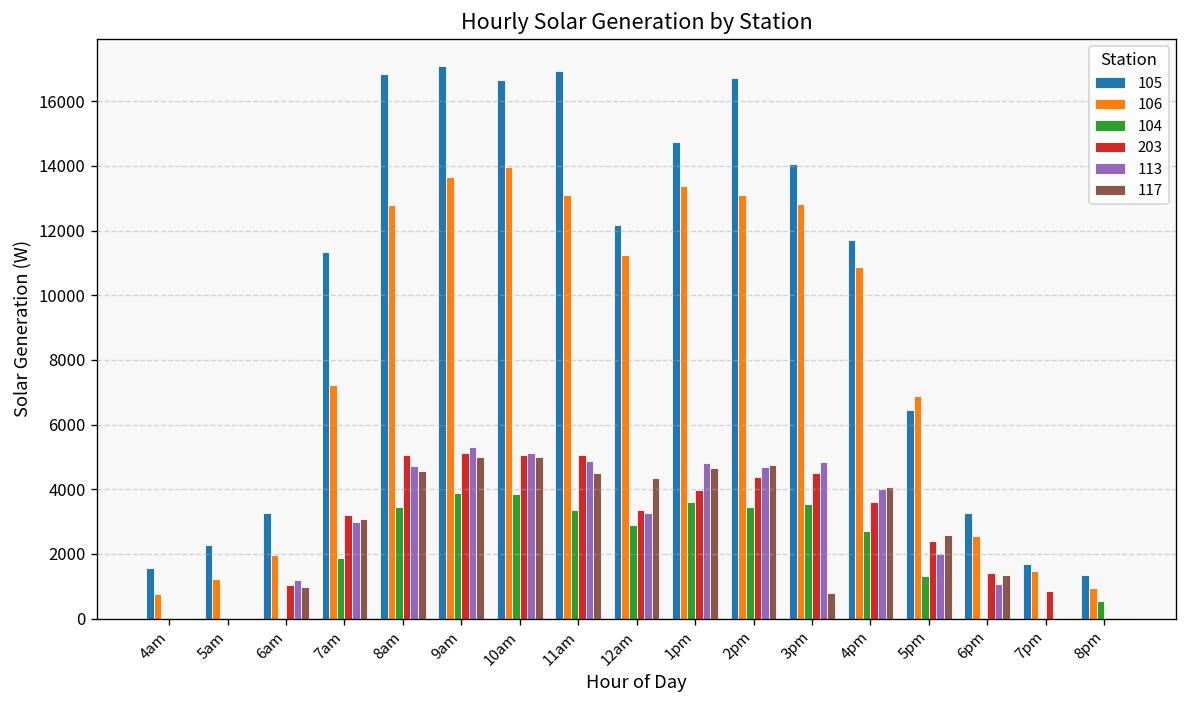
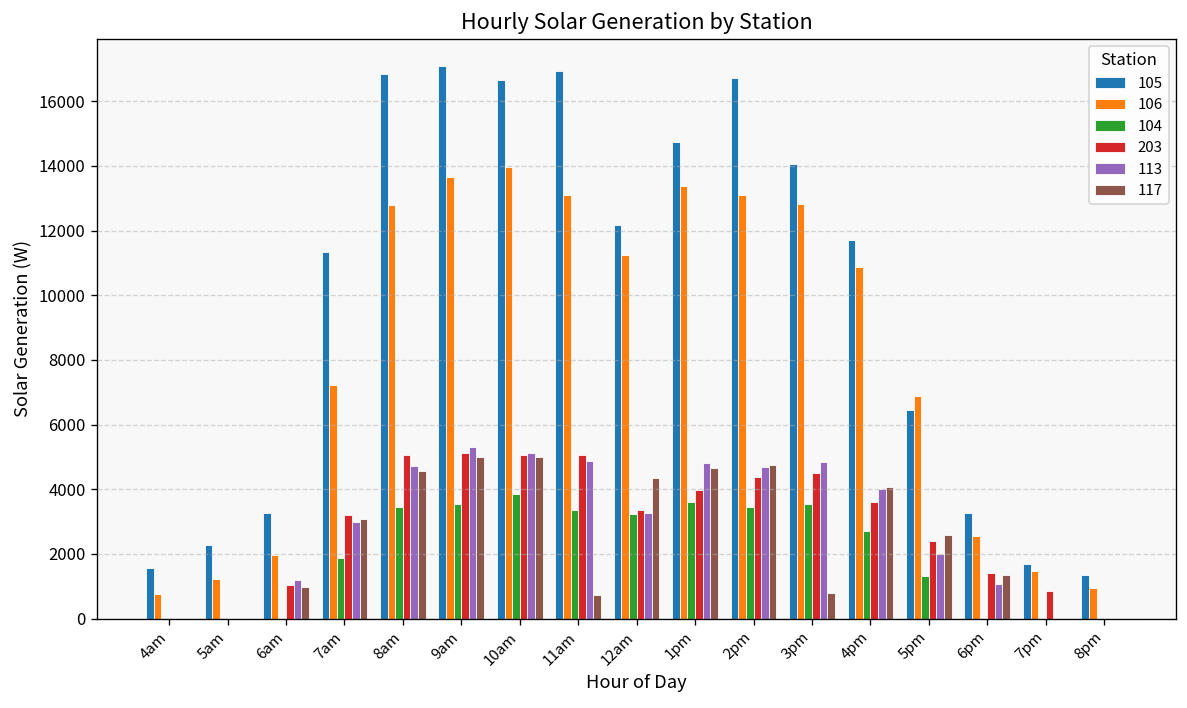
104, 9am: 3900 -> 3600
117, 11am: 4500 -> 700
104, 12am: 2900 -> 3200
104, 8pm: 500 -> 0
